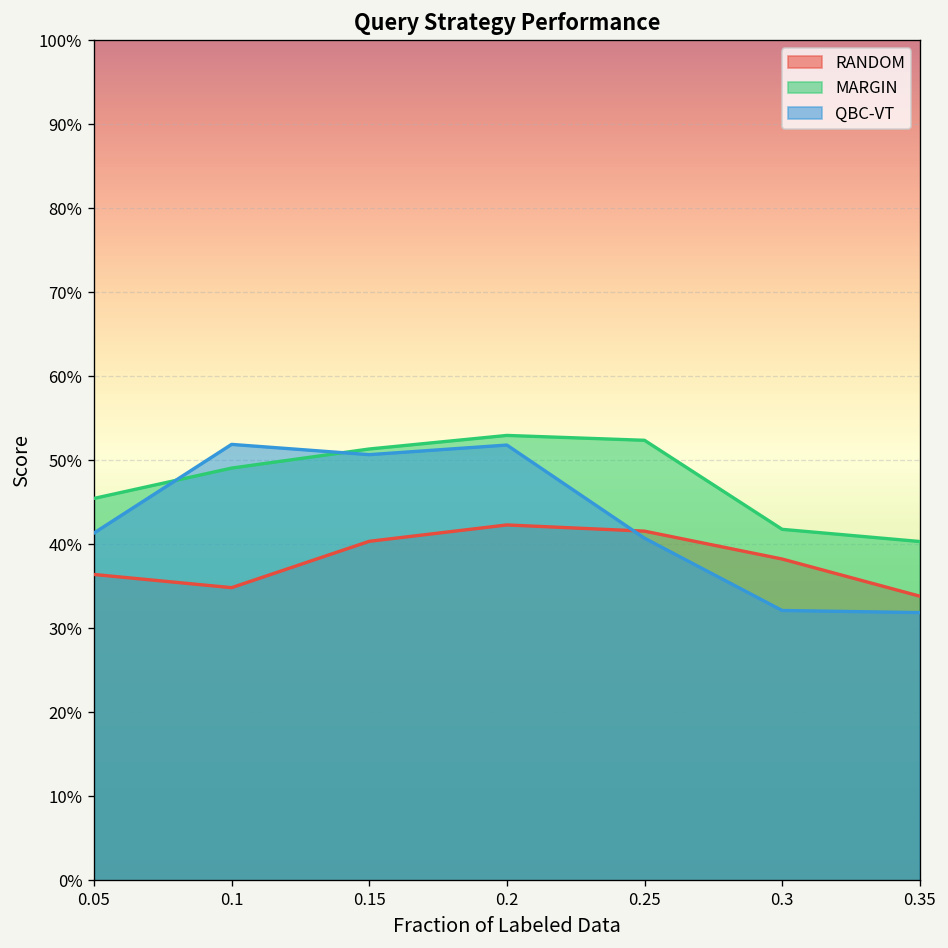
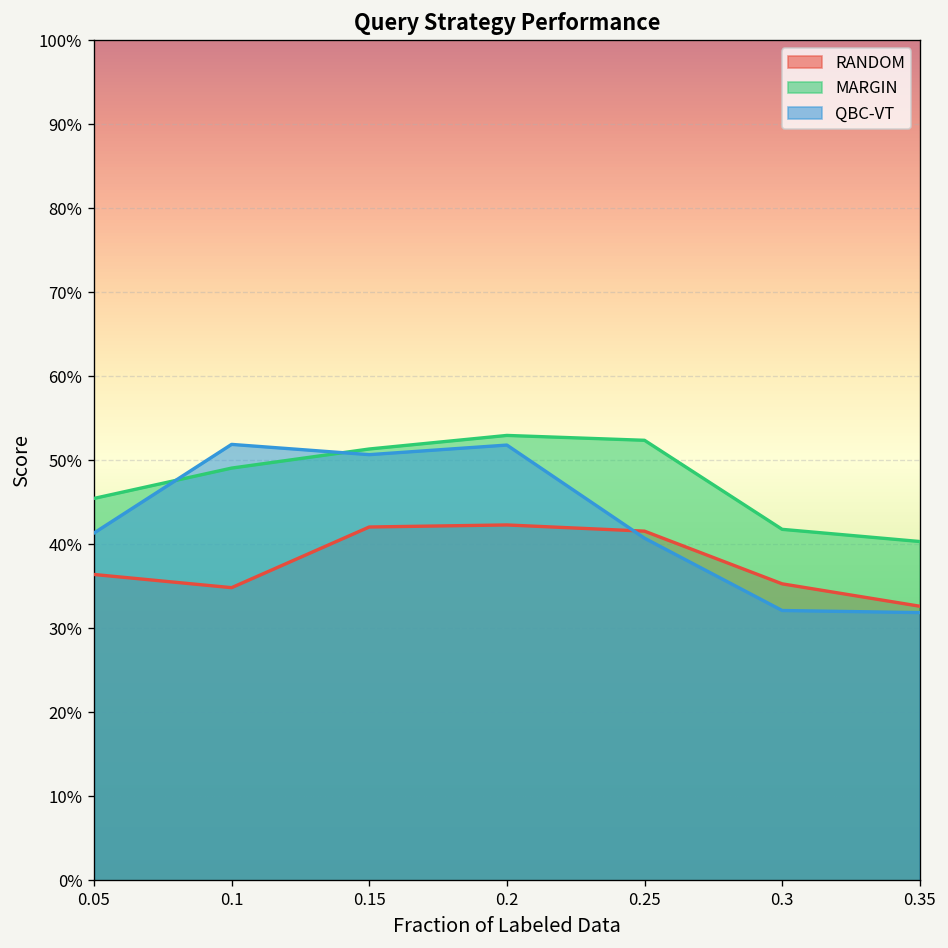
RANDOM, 0.15: 40% -> 42%
RANDOM, 0.3: 38% -> 35%
RANDOM, 0.35: 34% -> 33%
